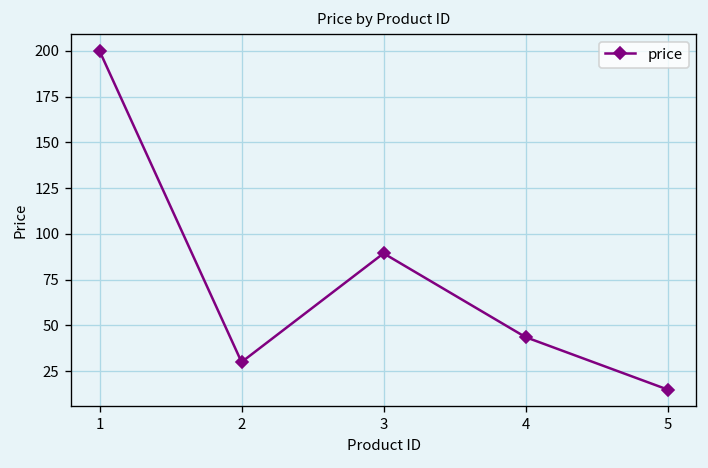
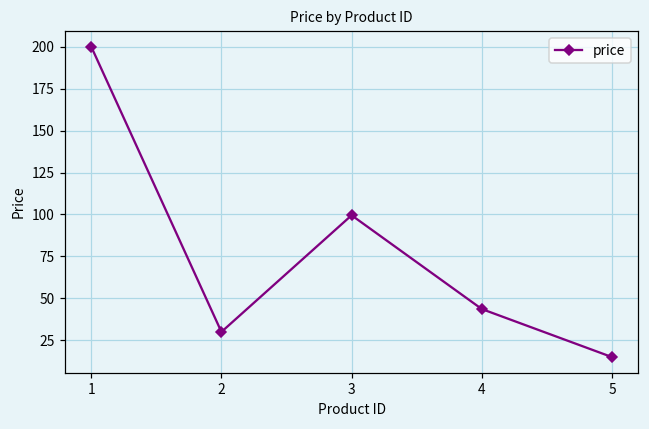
3: 89 -> 100
